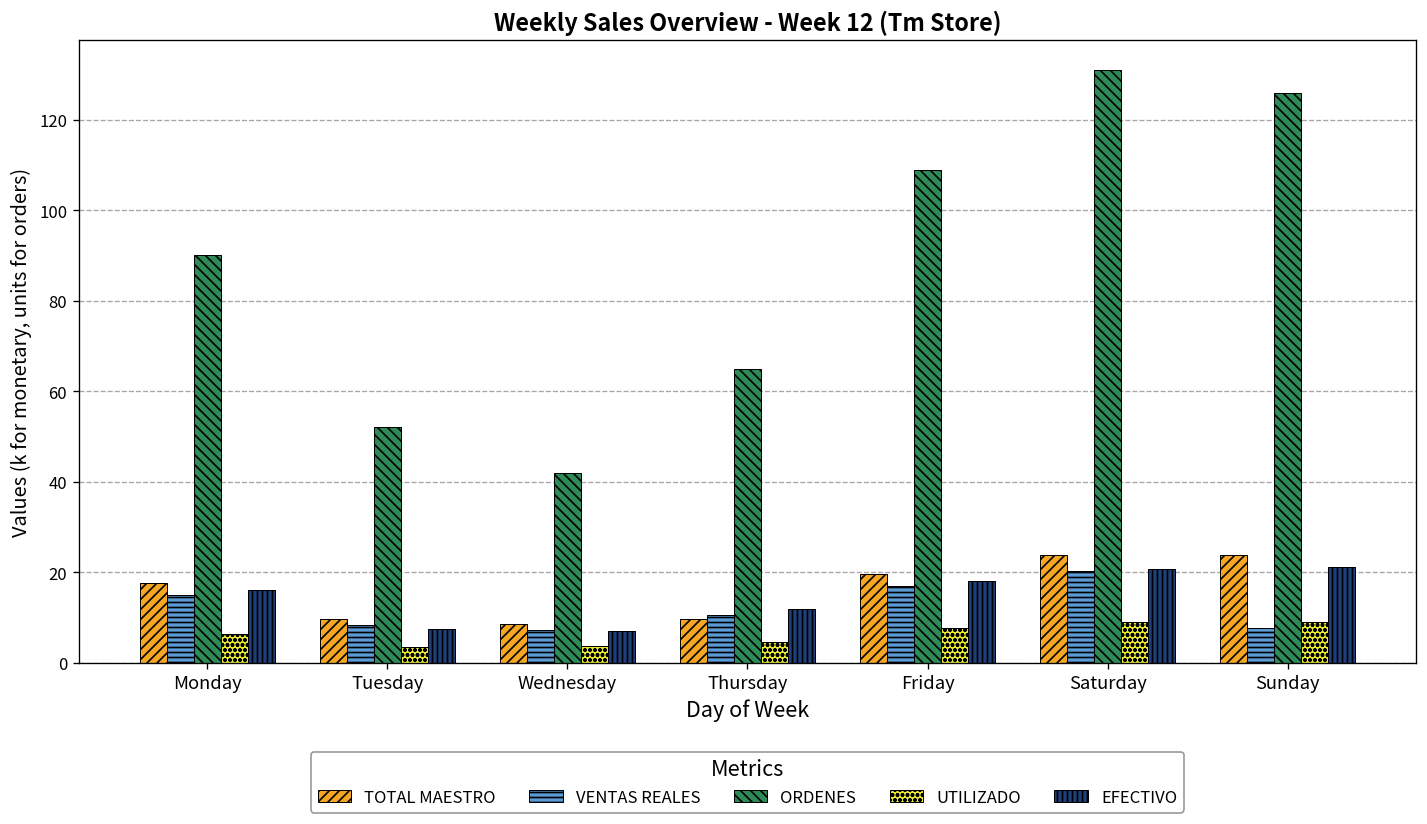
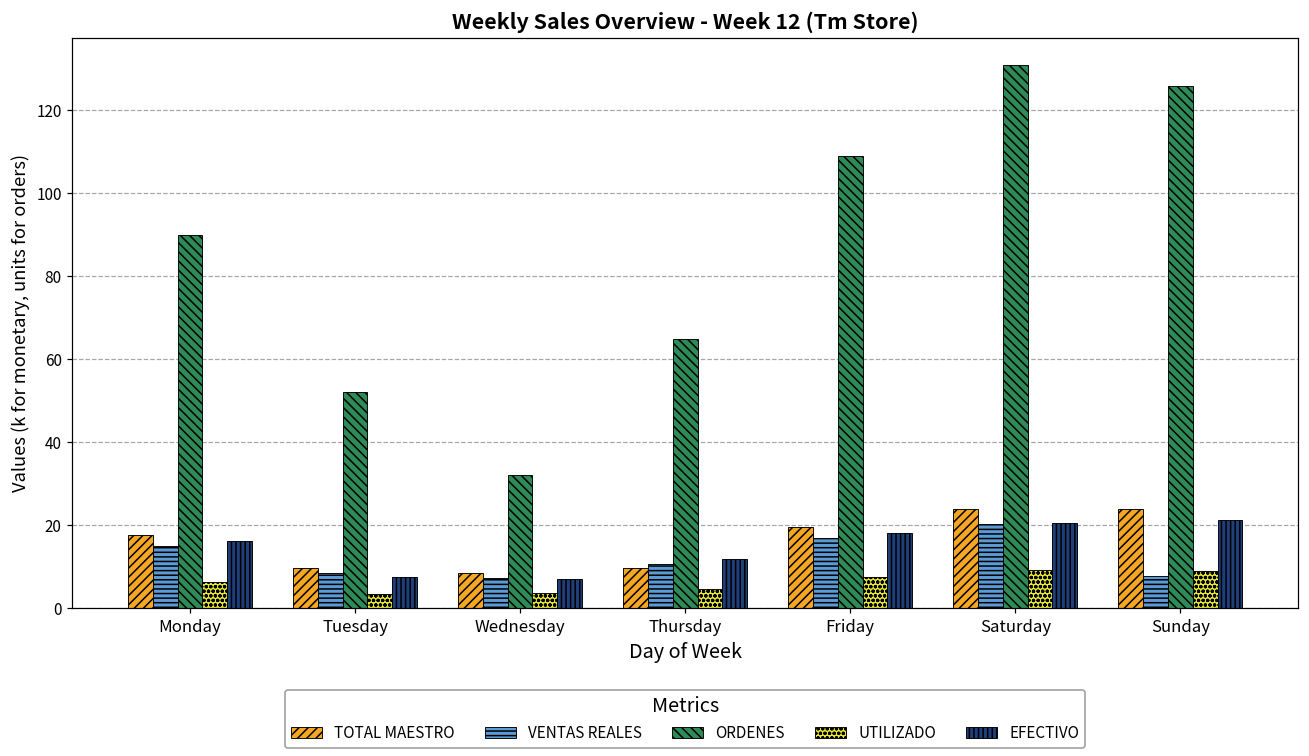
ORDENES, Wednesday: 42 -> 32
